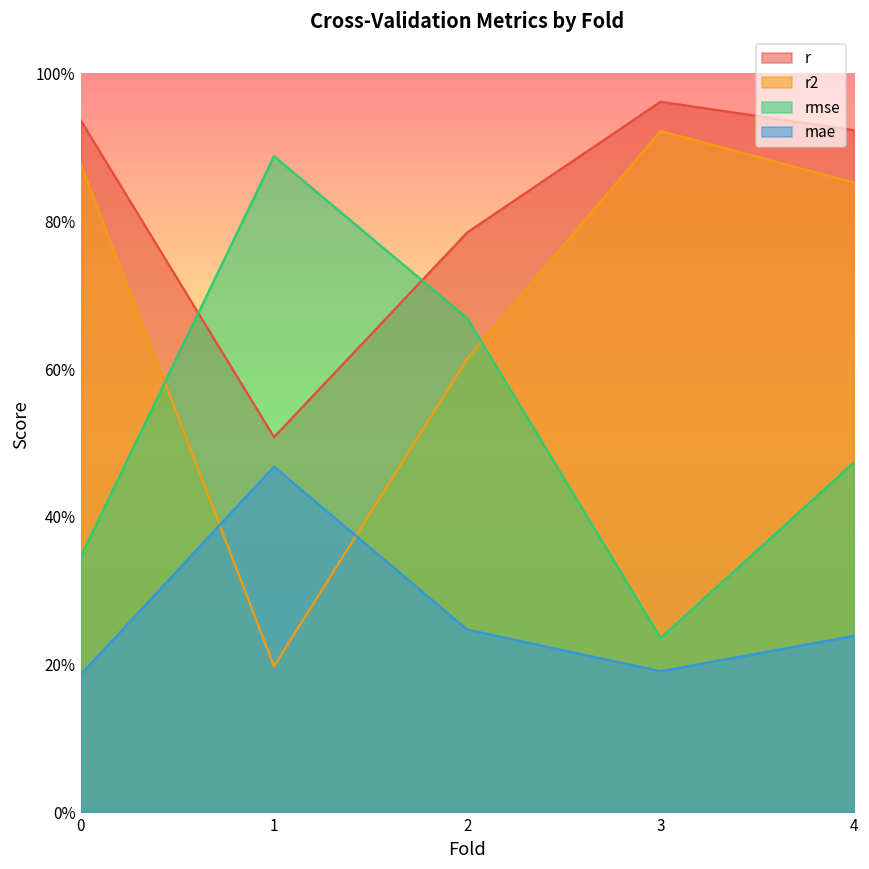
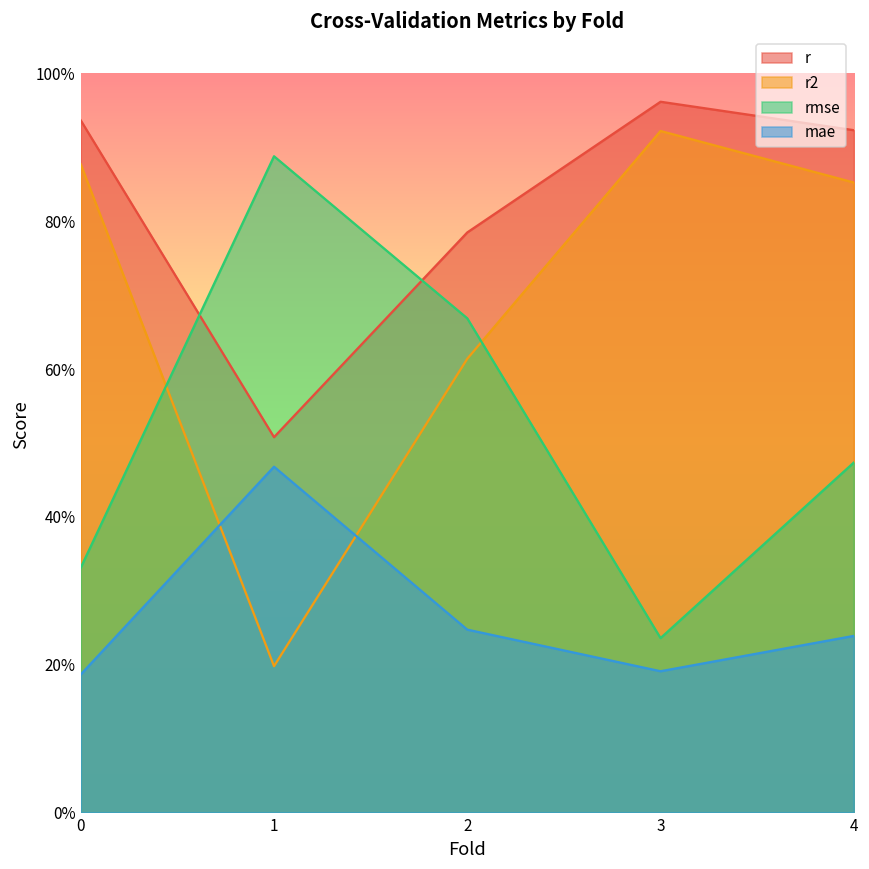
rmse, 0: 35% -> 33%
